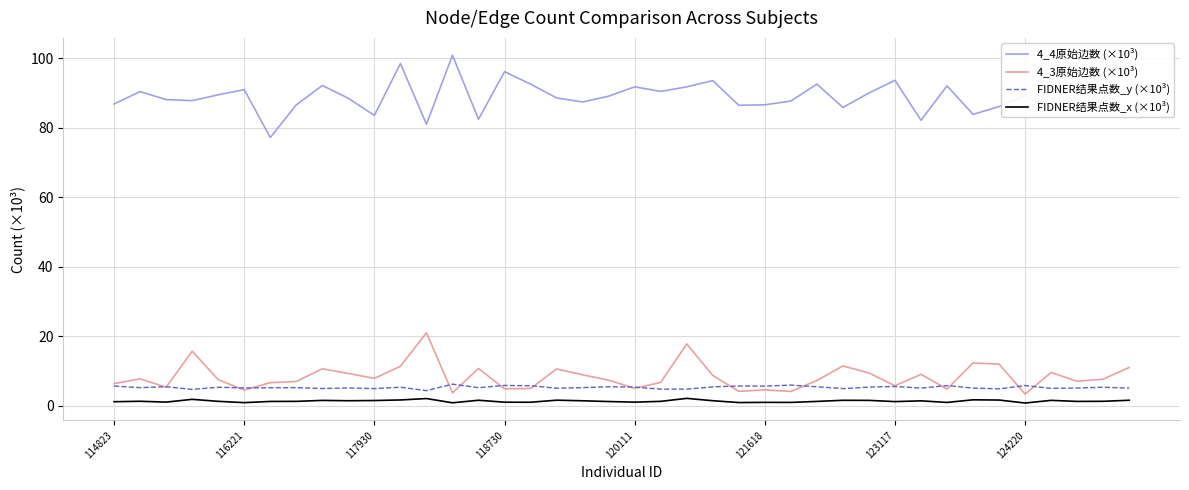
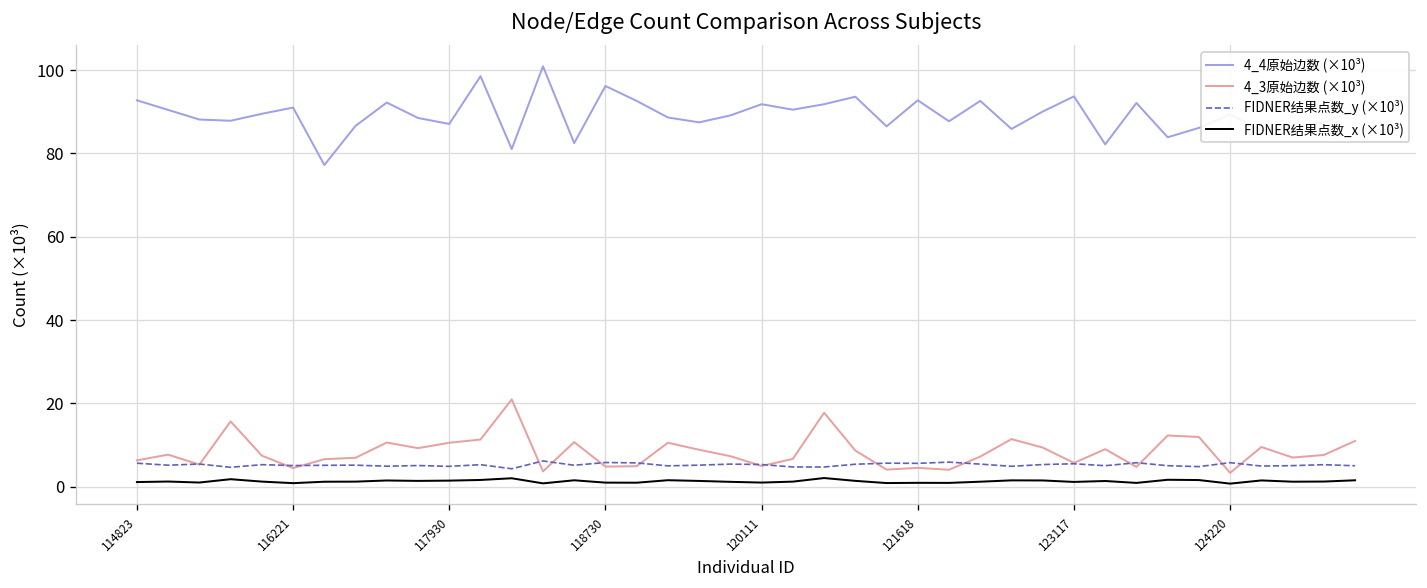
4_4原始边数 (×10³), 114823: 87 -> 93
4_4原始边数 (×10³), 117930: 84 -> 87
4_3原始边数 (×10³), 117930: 8 -> 11
4_4原始边数 (×10³), 121618: 87 -> 93
